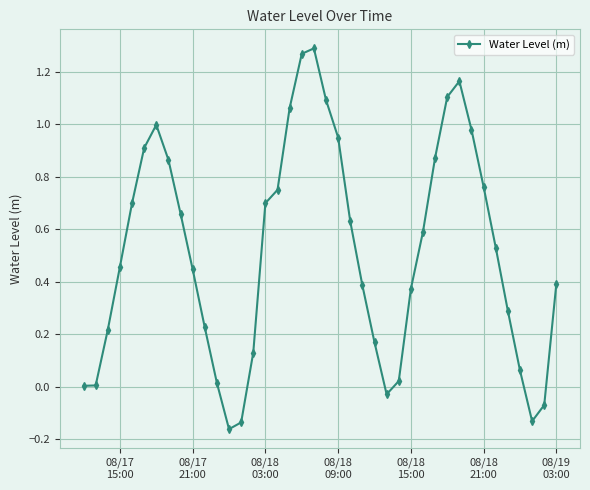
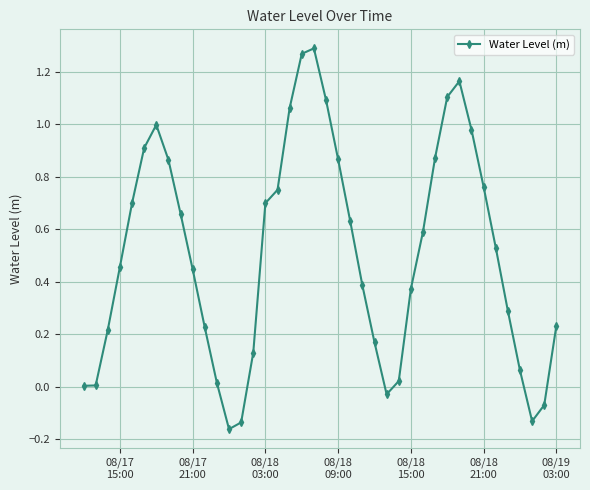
08/18 09:00: 0.95 -> 0.87
08/19 03:00: 0.39 -> 0.23
